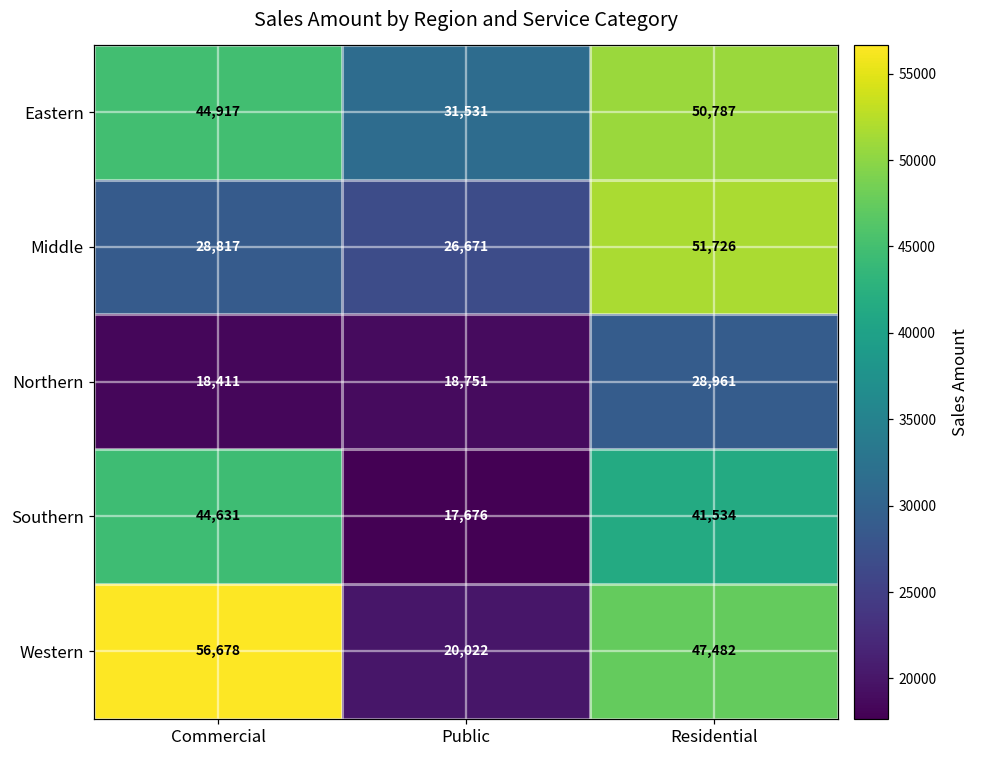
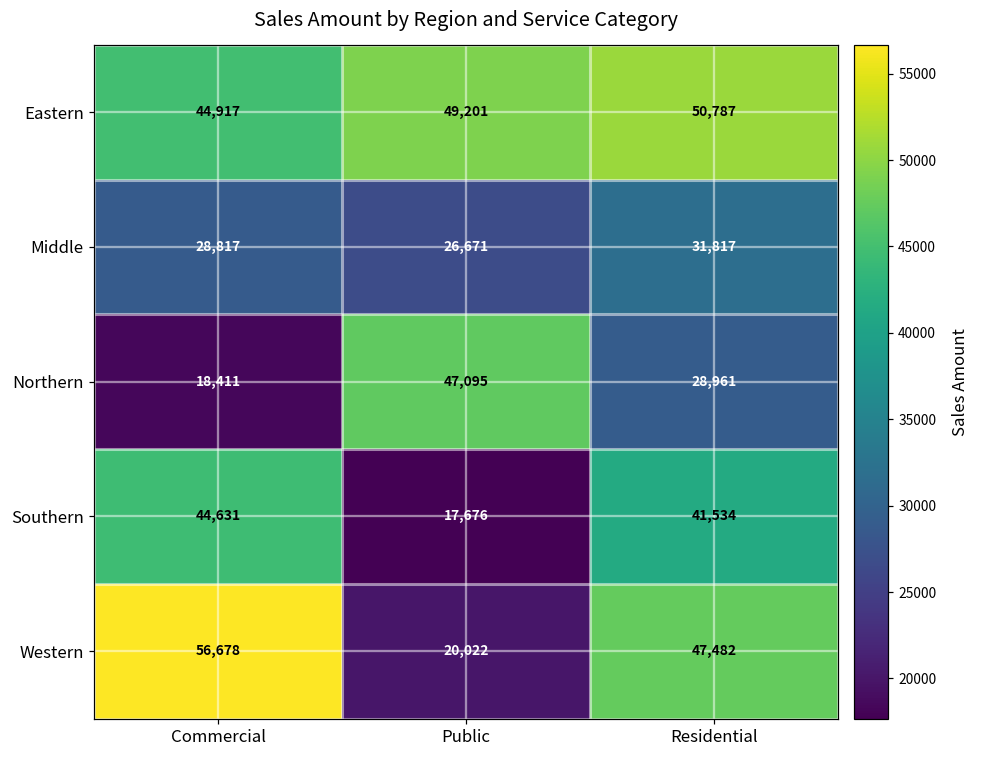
Eastern, Public: 31,531 -> 49,201
Middle, Residential: 51,726 -> 31,817
Northern, Public: 18,751 -> 47,095
